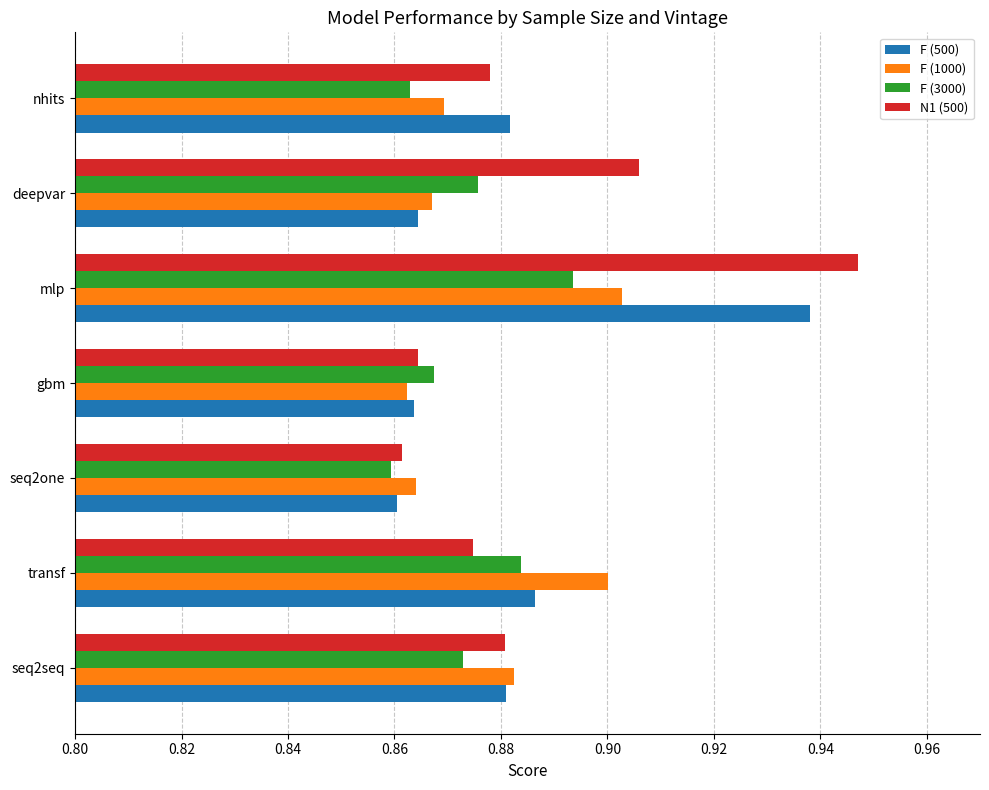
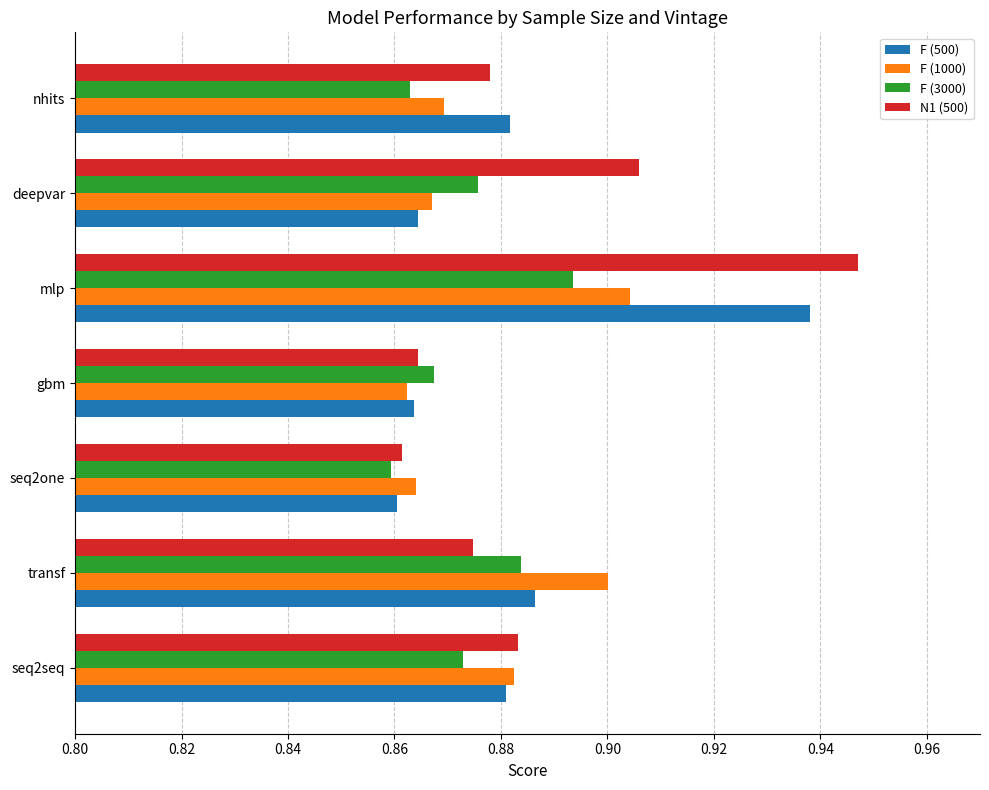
F (1000), mlp: 0.903 -> 0.904
N1 (500), seq2seq: 0.881 -> 0.883
